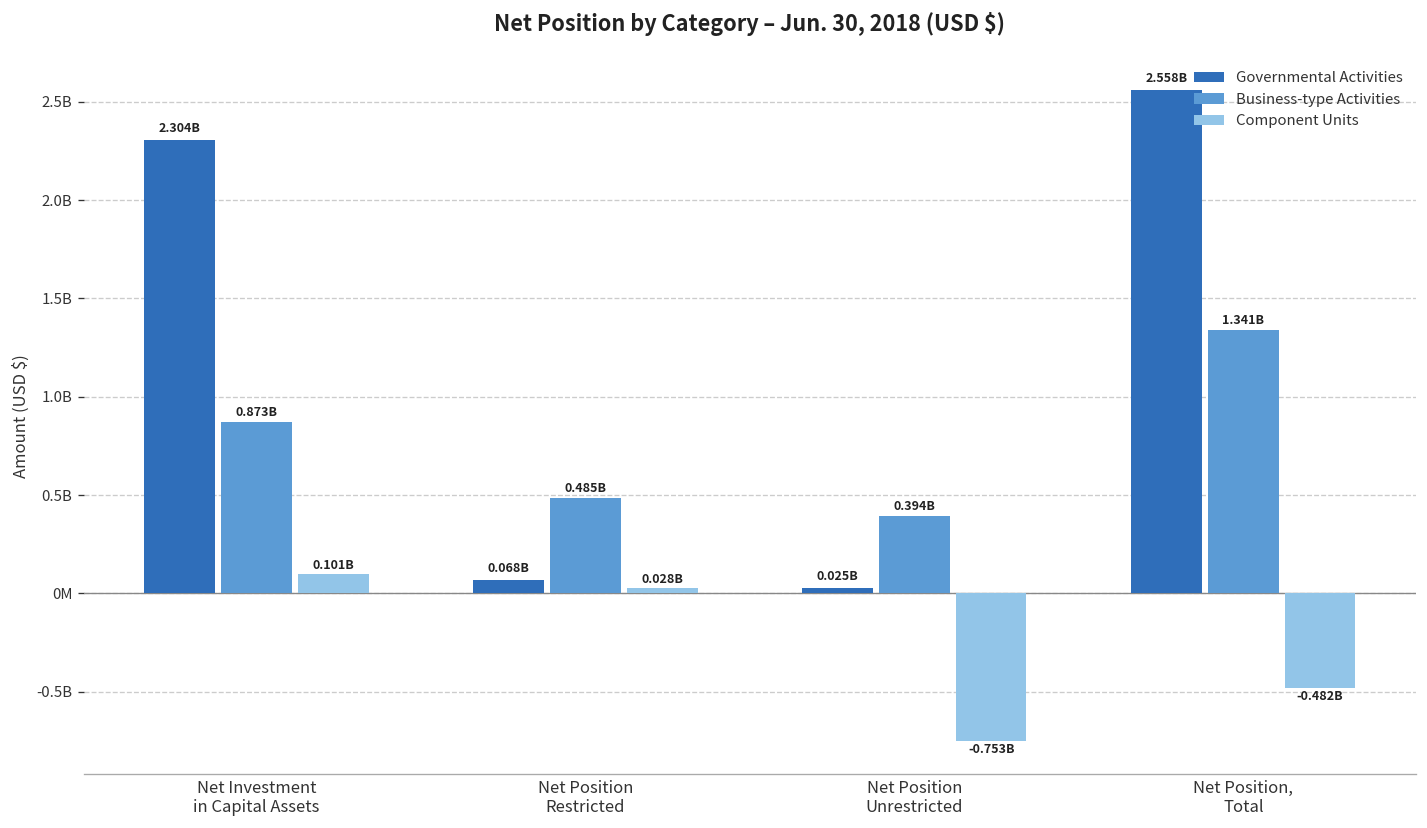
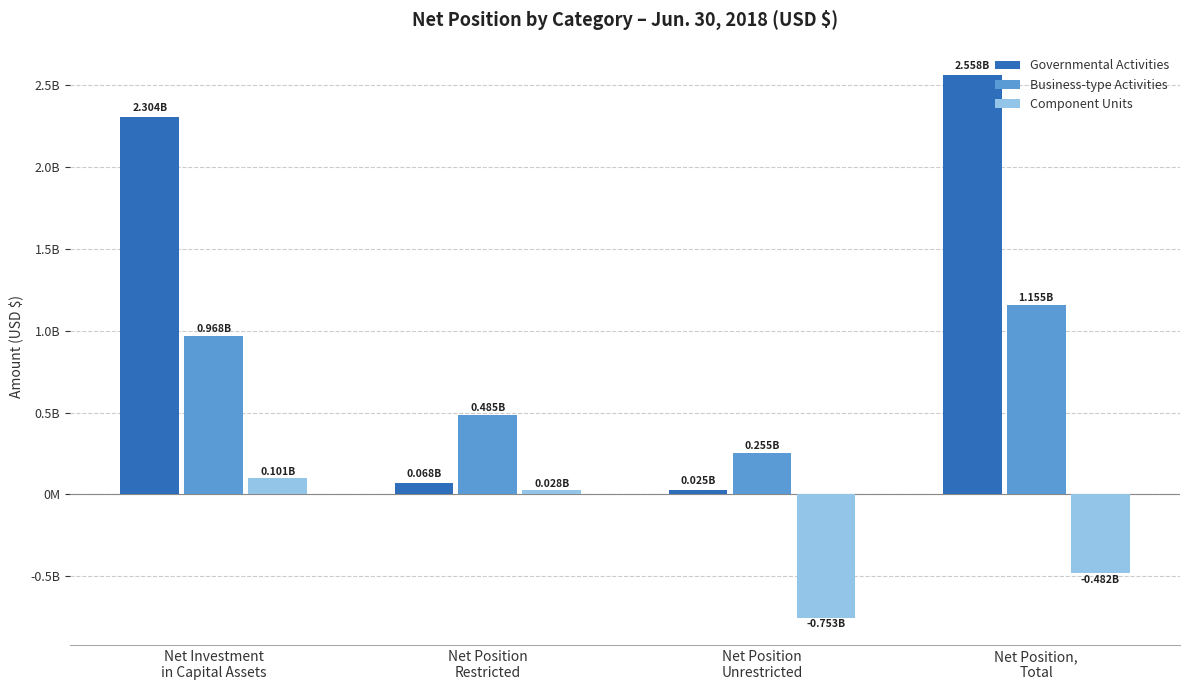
Business-type Activities, Net Investment in Capital Assets: 0.873B -> 0.968B
Business-type Activities, Net Position Unrestricted: 0.394B -> 0.255B
Business-type Activities, Net Position, Total: 1.341B -> 1.155B
